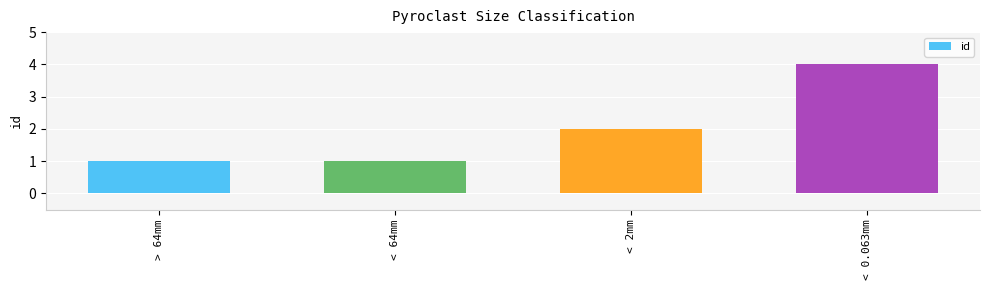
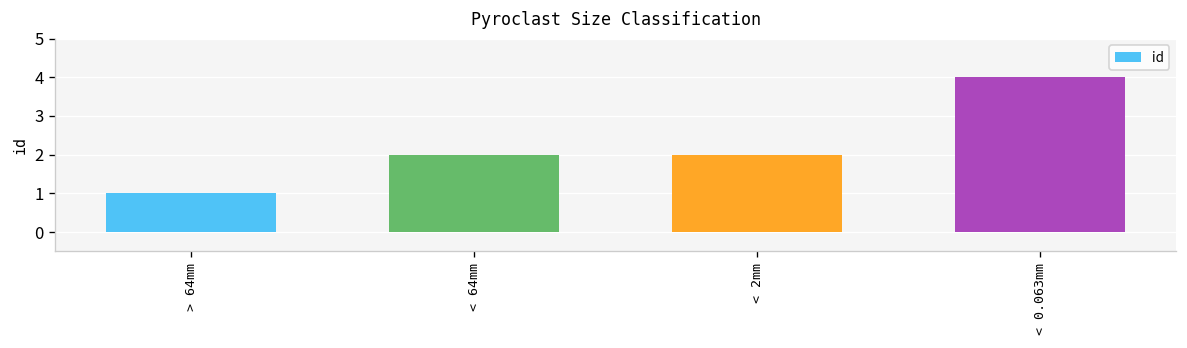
< 64mm: 1 -> 2
